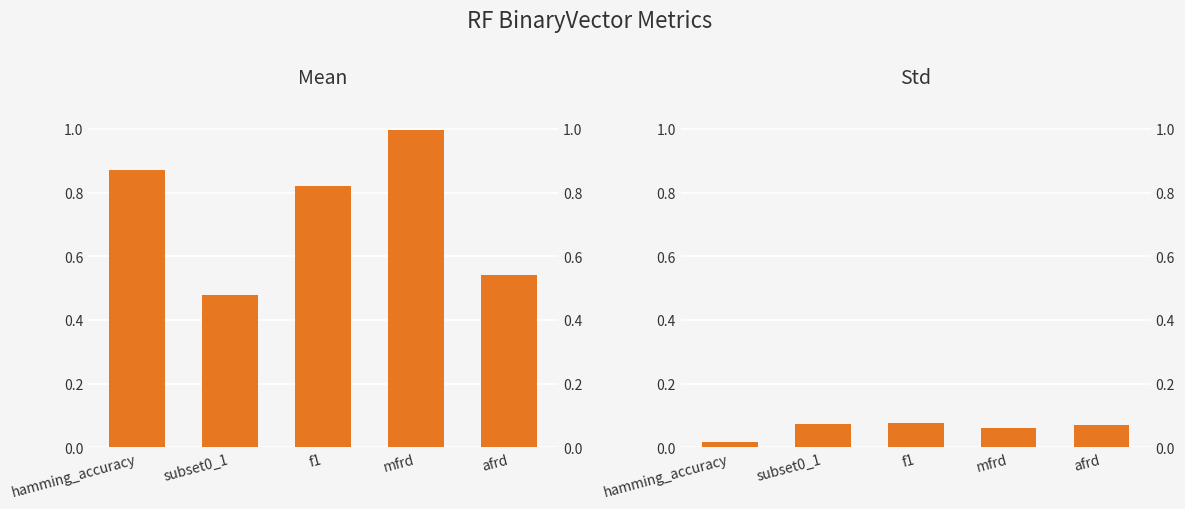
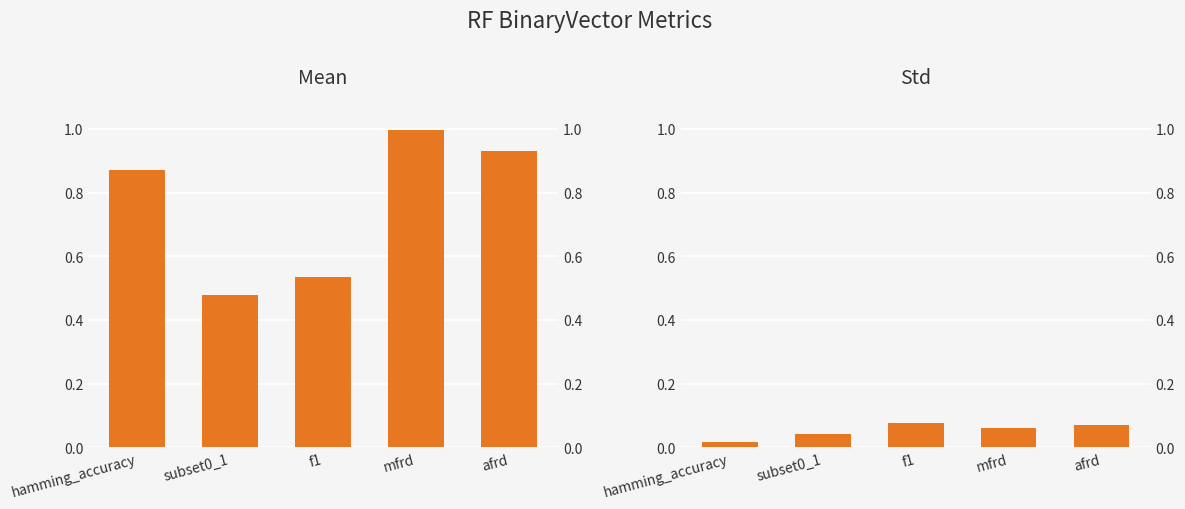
Mean, f1: 0.82 -> 0.54
Mean, afrd: 0.54 -> 0.93
Std, subset0_1: 0.07 -> 0.04
